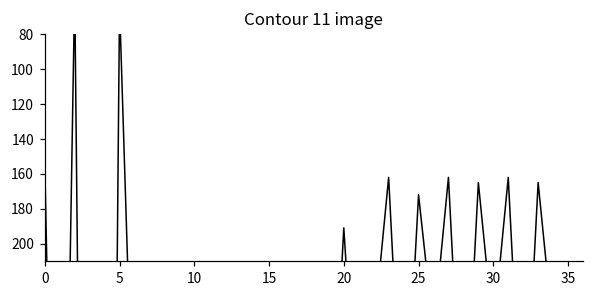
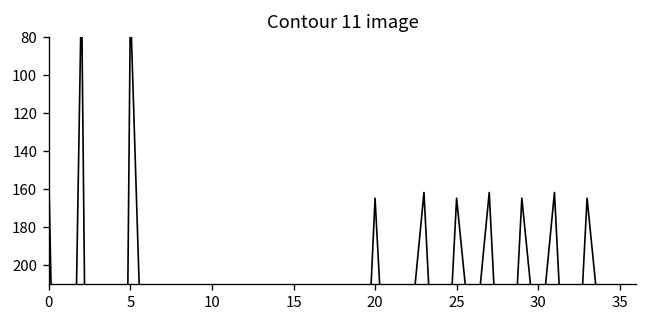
20: 191 -> 165
25: 172 -> 165
